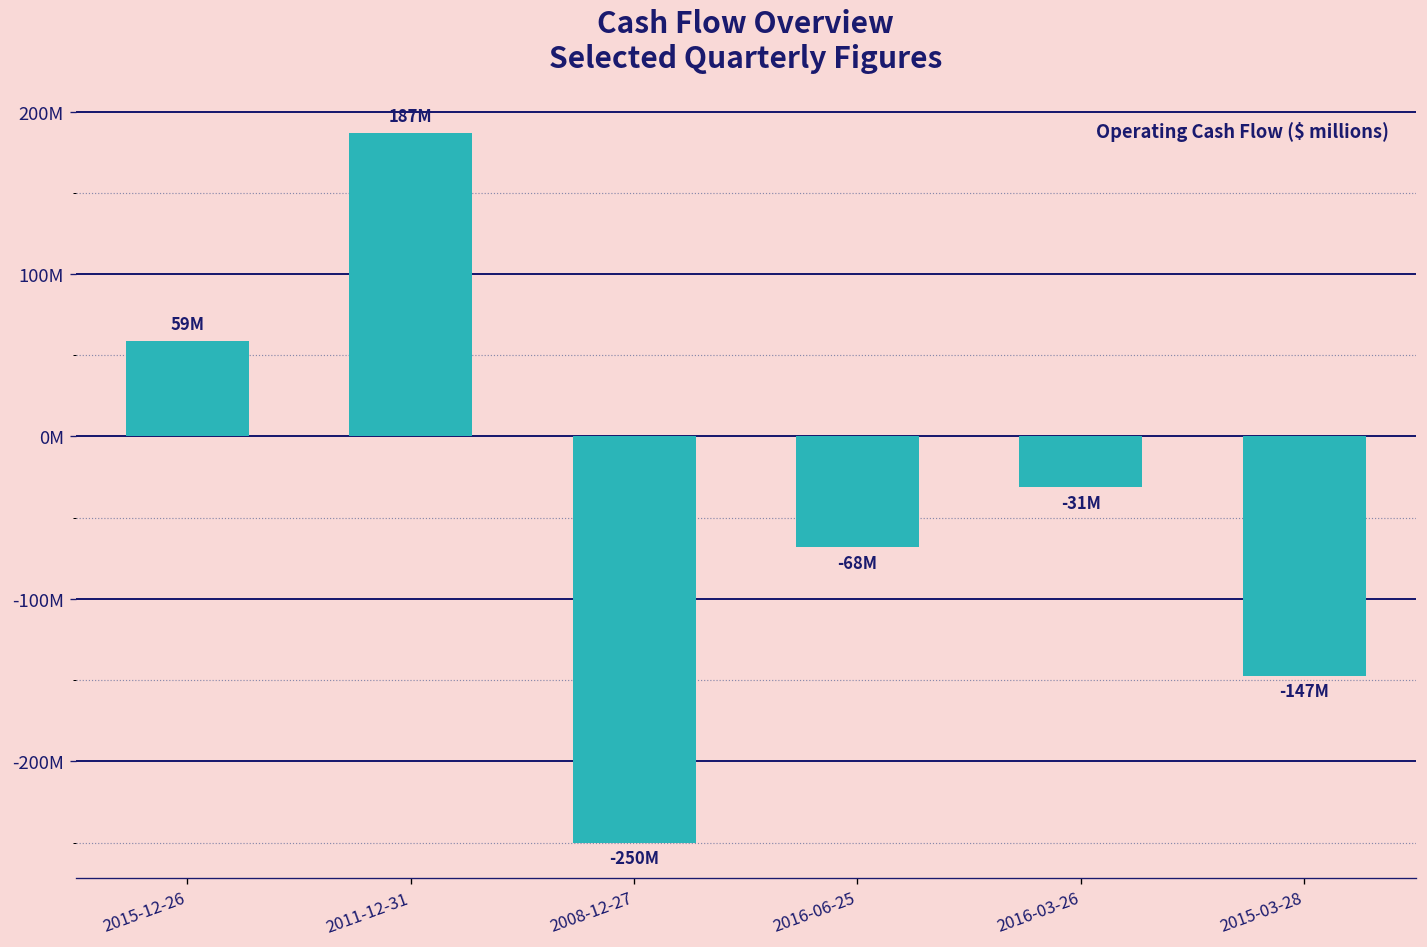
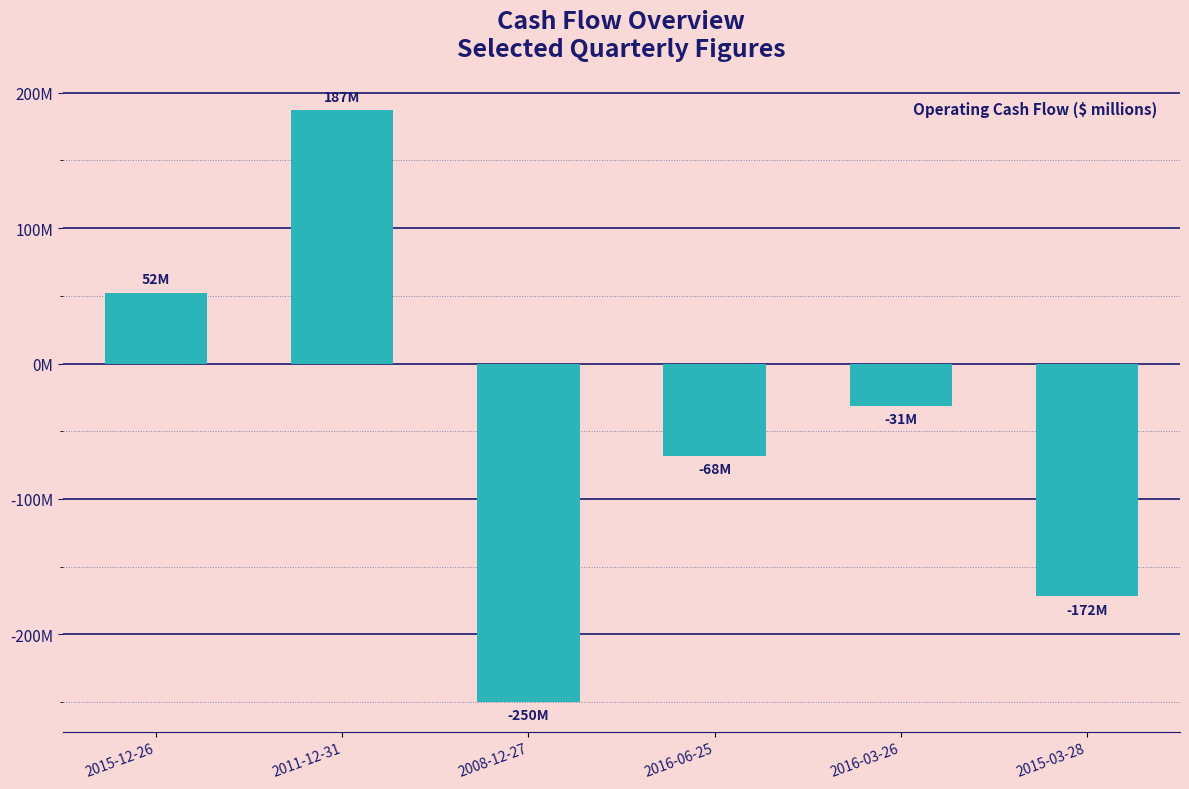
2015-12-26: 59M -> 52M
2015-03-28: -147M -> -172M
